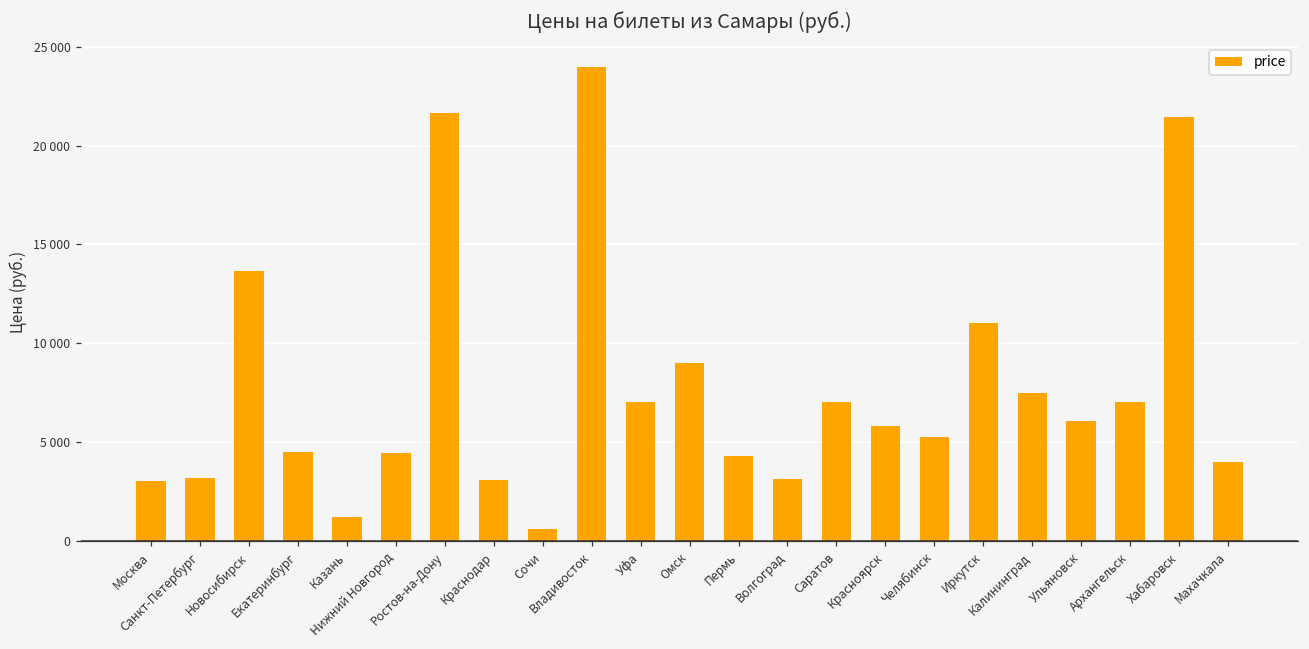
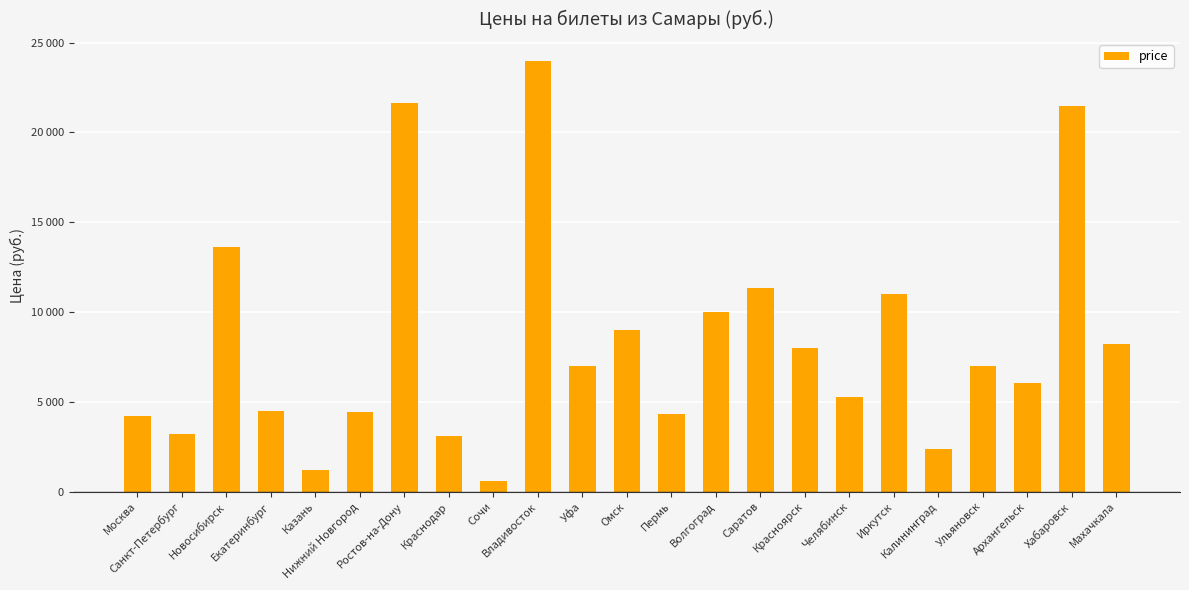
Москва: 3000 -> 4200
Волгоград: 3100 -> 10000
Саратов: 7000 -> 11300
Красноярск: 5800 -> 8000
Калининград: 7500 -> 2400
Ульяновск: 6000 -> 7000
Архангельск: 7000 -> 6100
Махачкала: 4000 -> 8200
